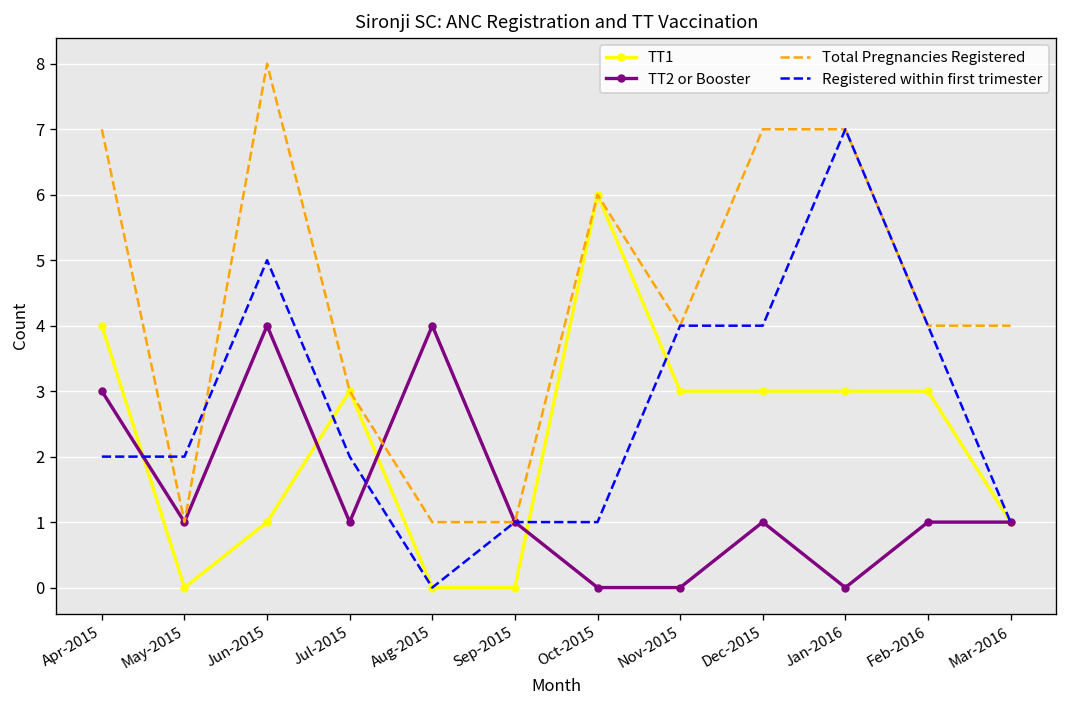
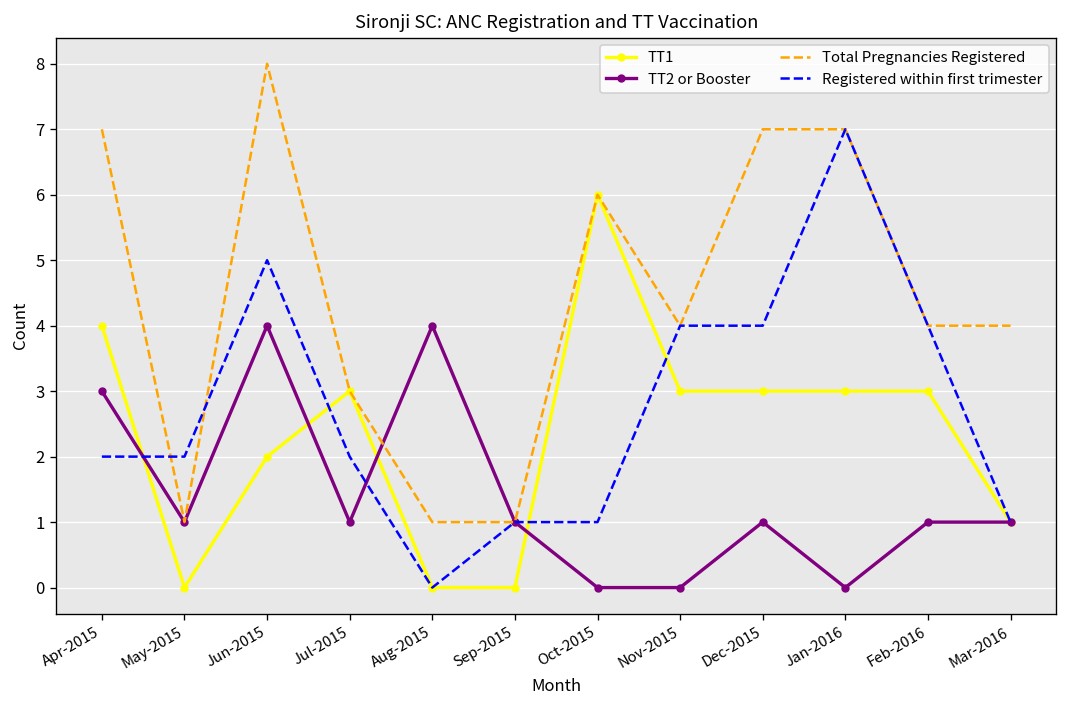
TT1, Jun-2015: 1 -> 2
